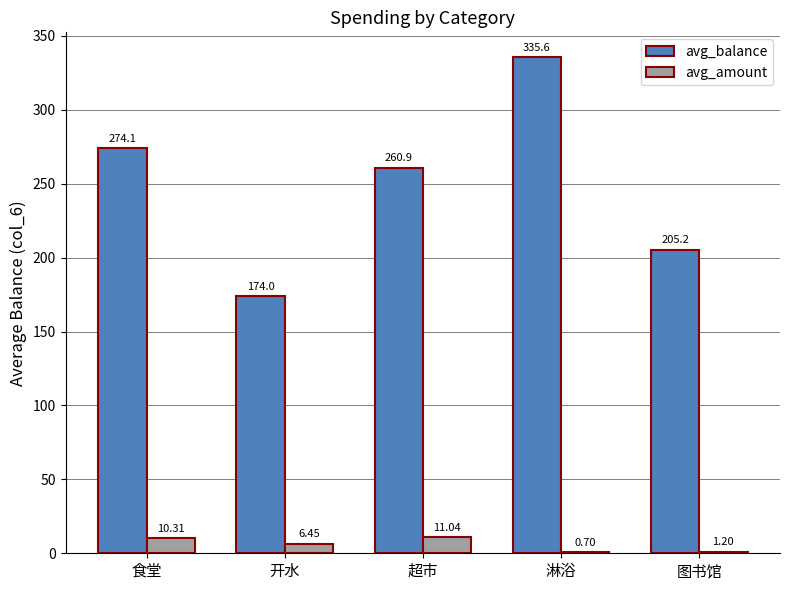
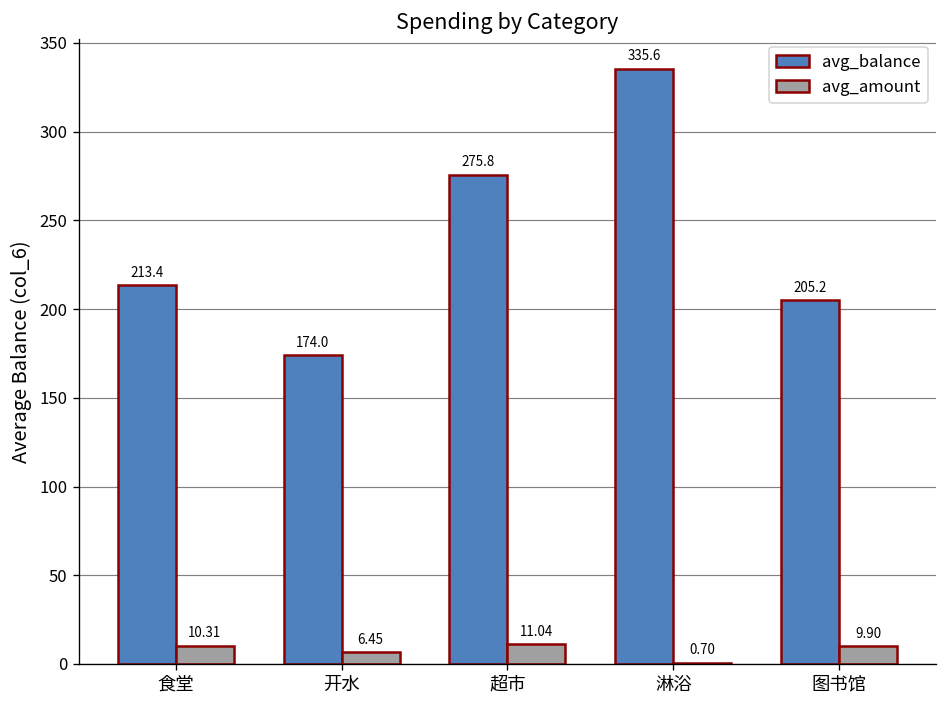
avg_balance, 食堂: 274.1 -> 213.4
avg_balance, 超市: 260.9 -> 275.8
avg_amount, 图书馆: 1.20 -> 9.90
